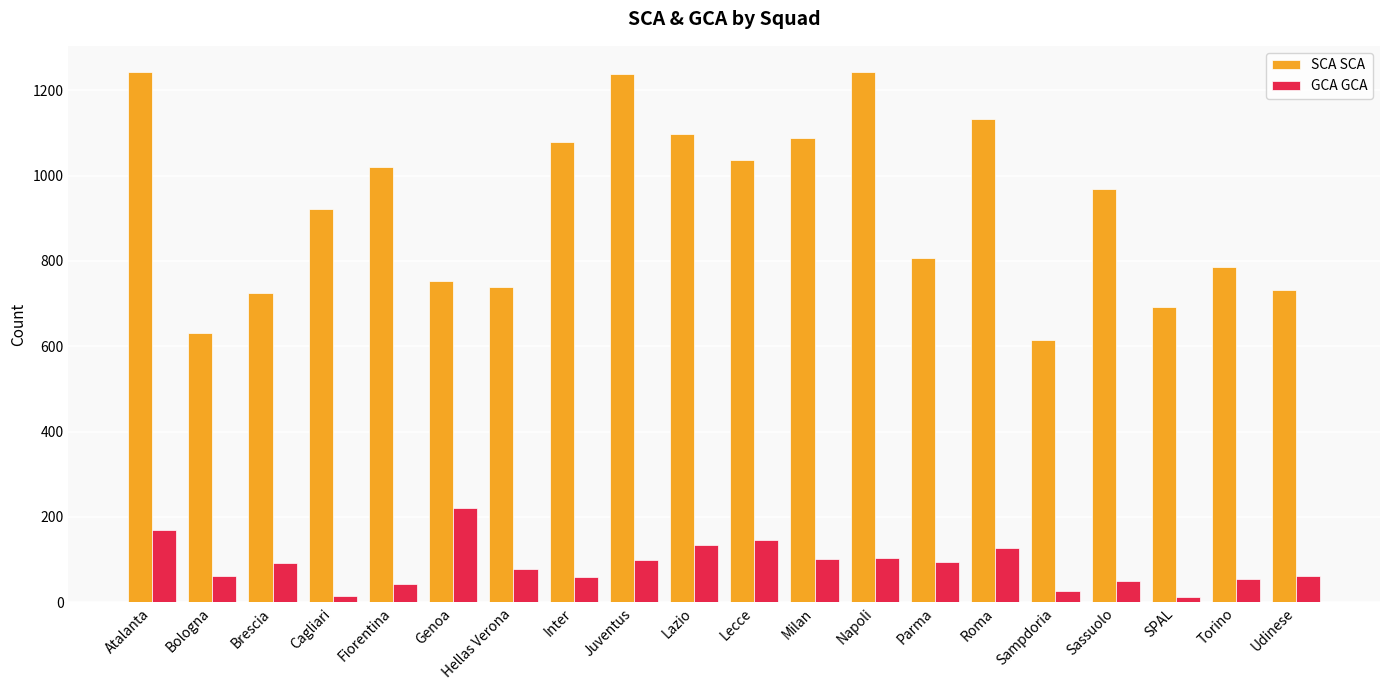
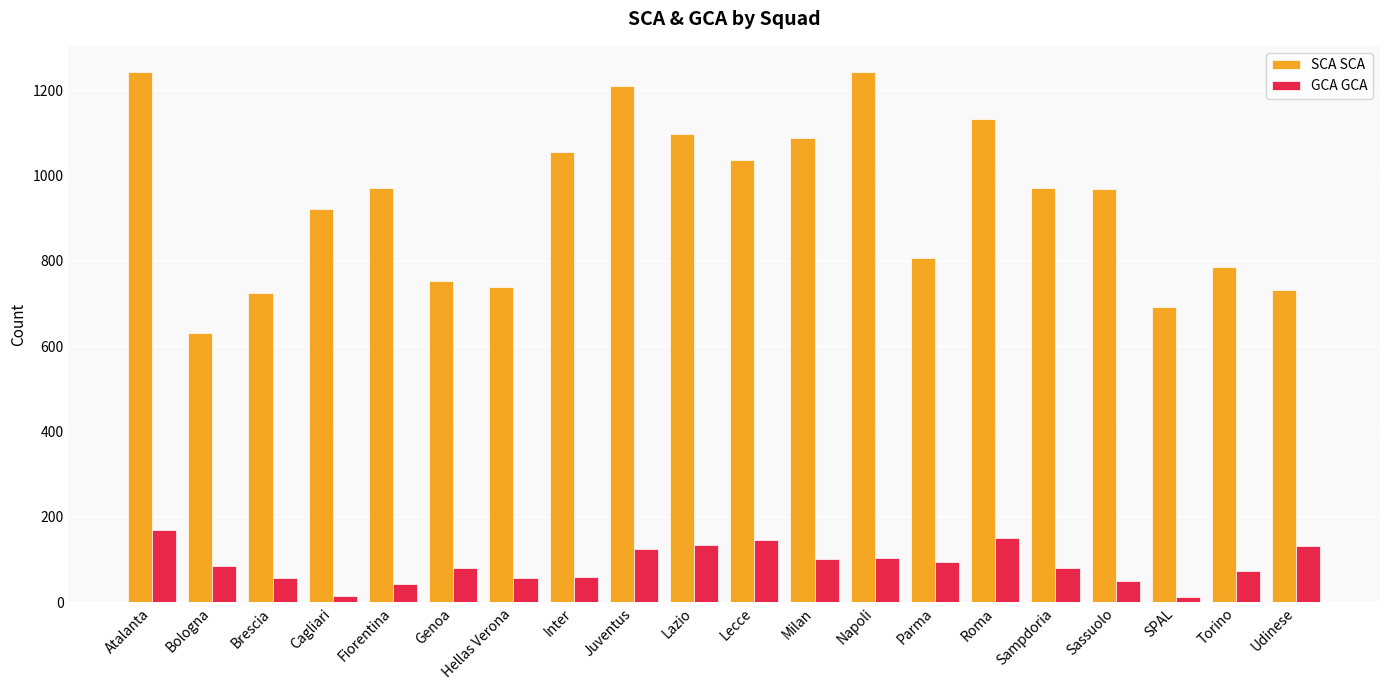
GCA GCA, Bologna: 60 -> 90
GCA GCA, Brescia: 90 -> 60
SCA SCA, Fiorentina: 1020 -> 970
GCA GCA, Genoa: 220 -> 80
GCA GCA, Hellas Verona: 80 -> 60
SCA SCA, Inter: 1080 -> 1060
SCA SCA, Juventus: 1240 -> 1210
GCA GCA, Juventus: 100 -> 130
GCA GCA, Roma: 130 -> 150
SCA SCA, Sampdoria: 610 -> 970
GCA GCA, Sampdoria: 30 -> 80
GCA GCA, Torino: 50 -> 70
GCA GCA, Udinese: 60 -> 130
